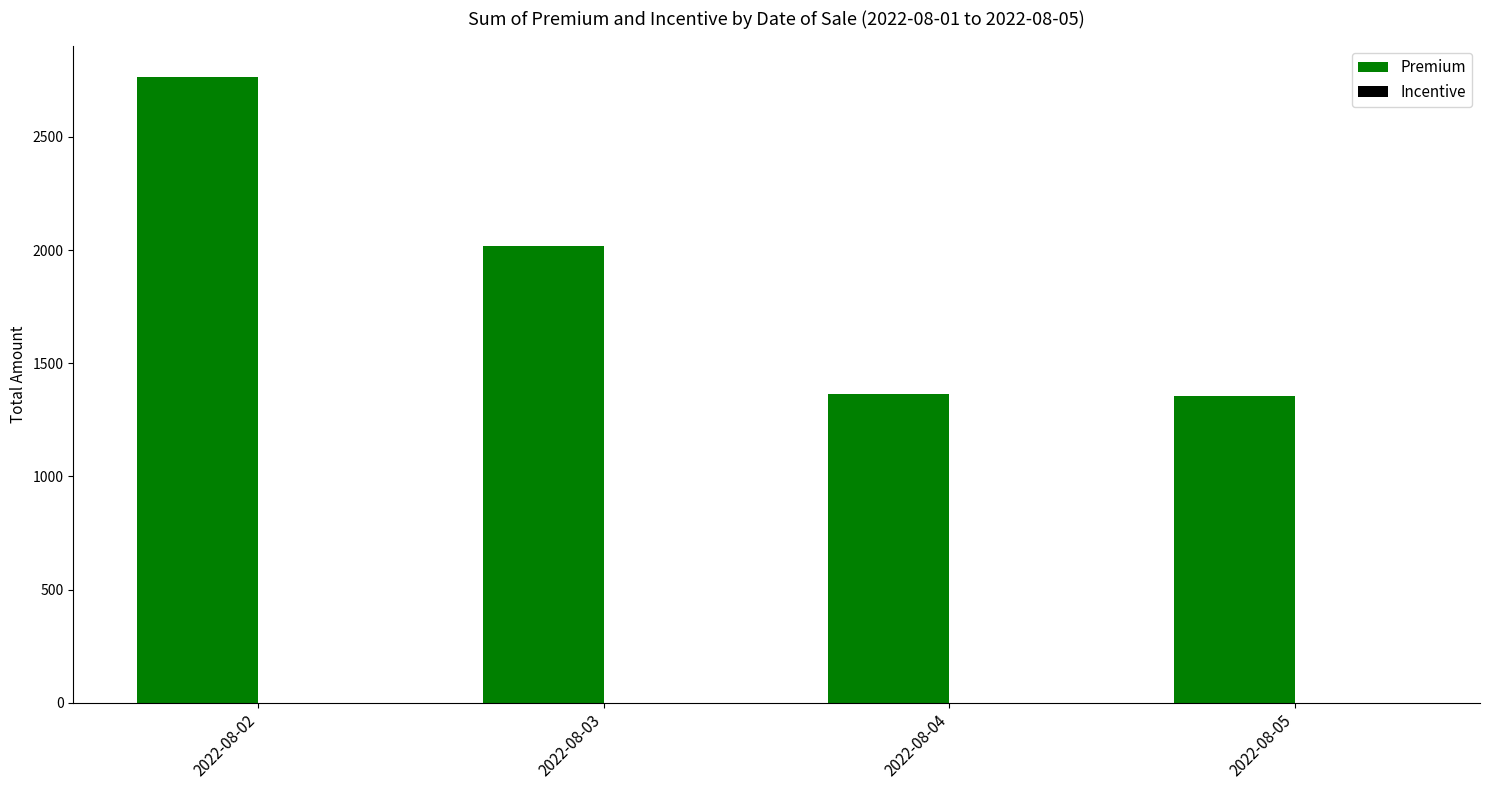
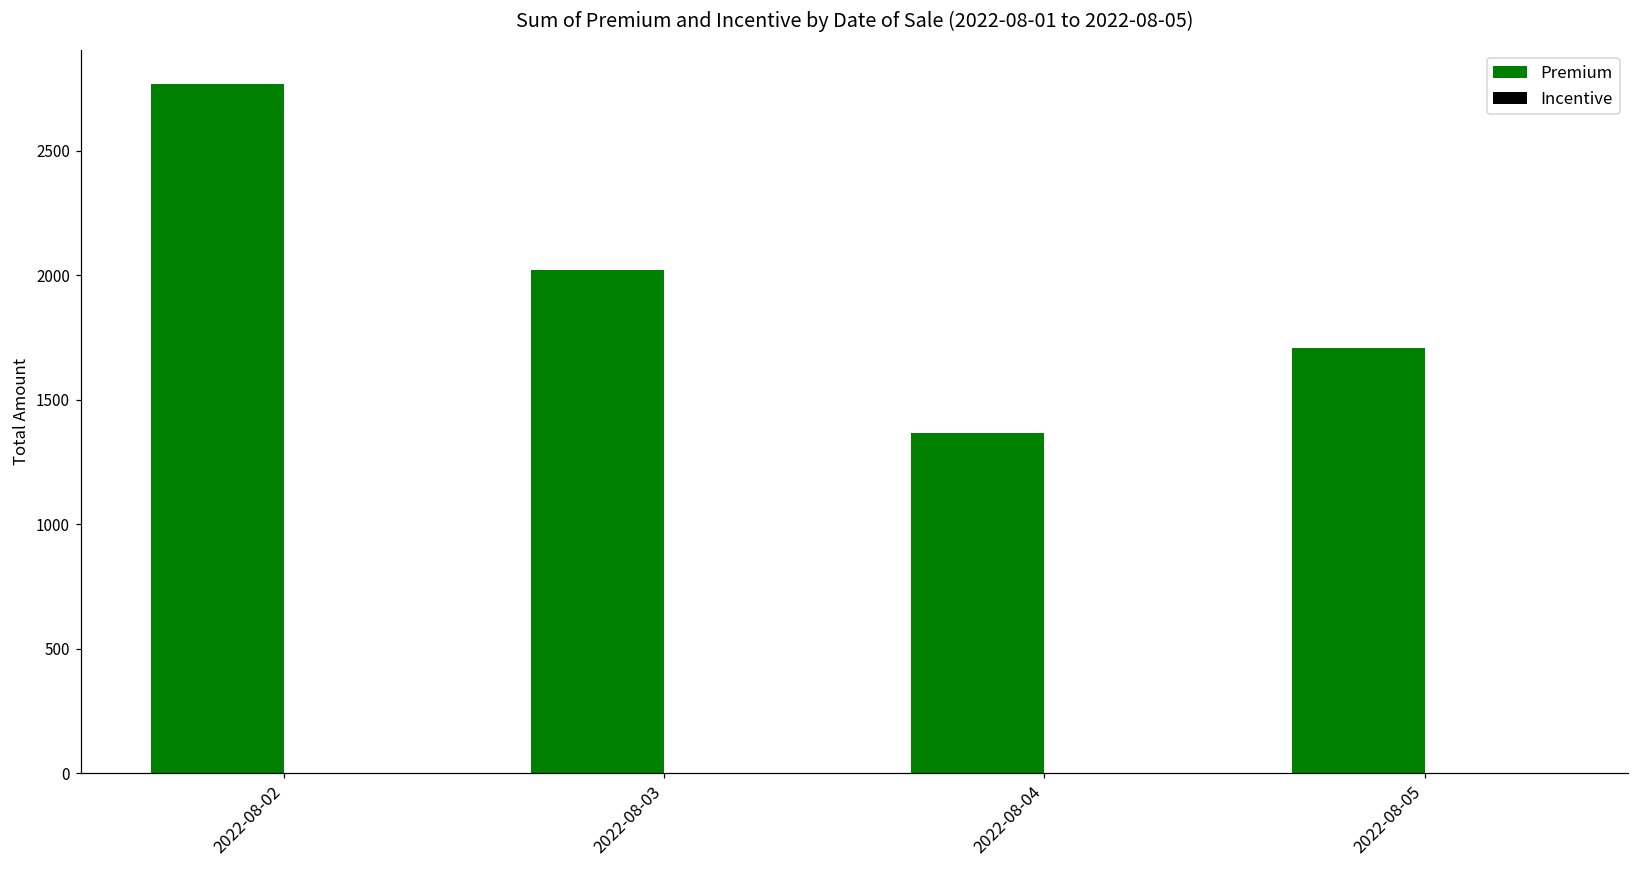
Premium, 2022-08-05: 1360 -> 1710
